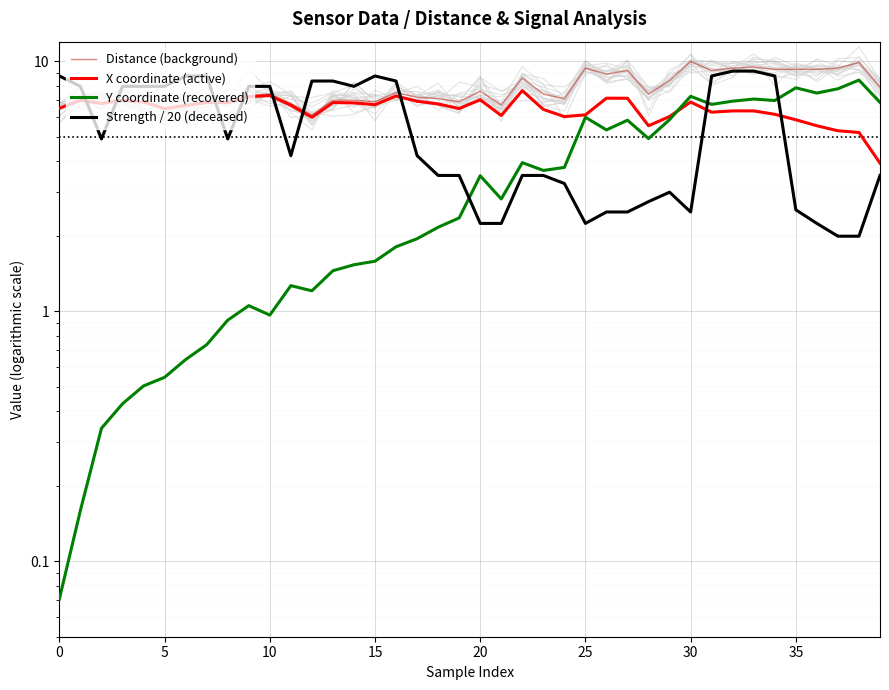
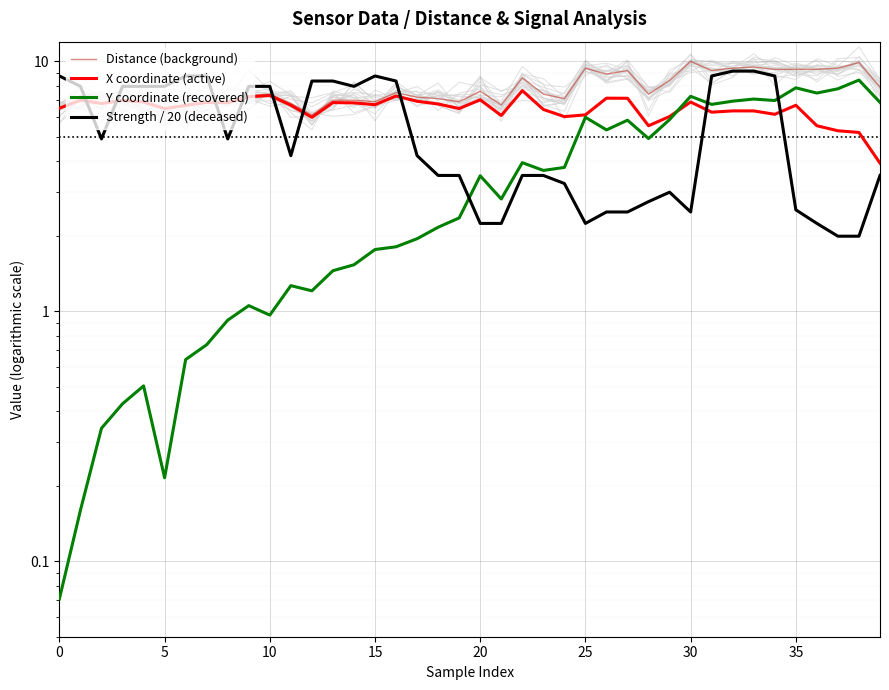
Y coordinate (recovered), 5: 0.55 -> 0.22
Y coordinate (recovered), 15: 1.6 -> 1.8
X coordinate (active), 35: 5.8 -> 6.7
